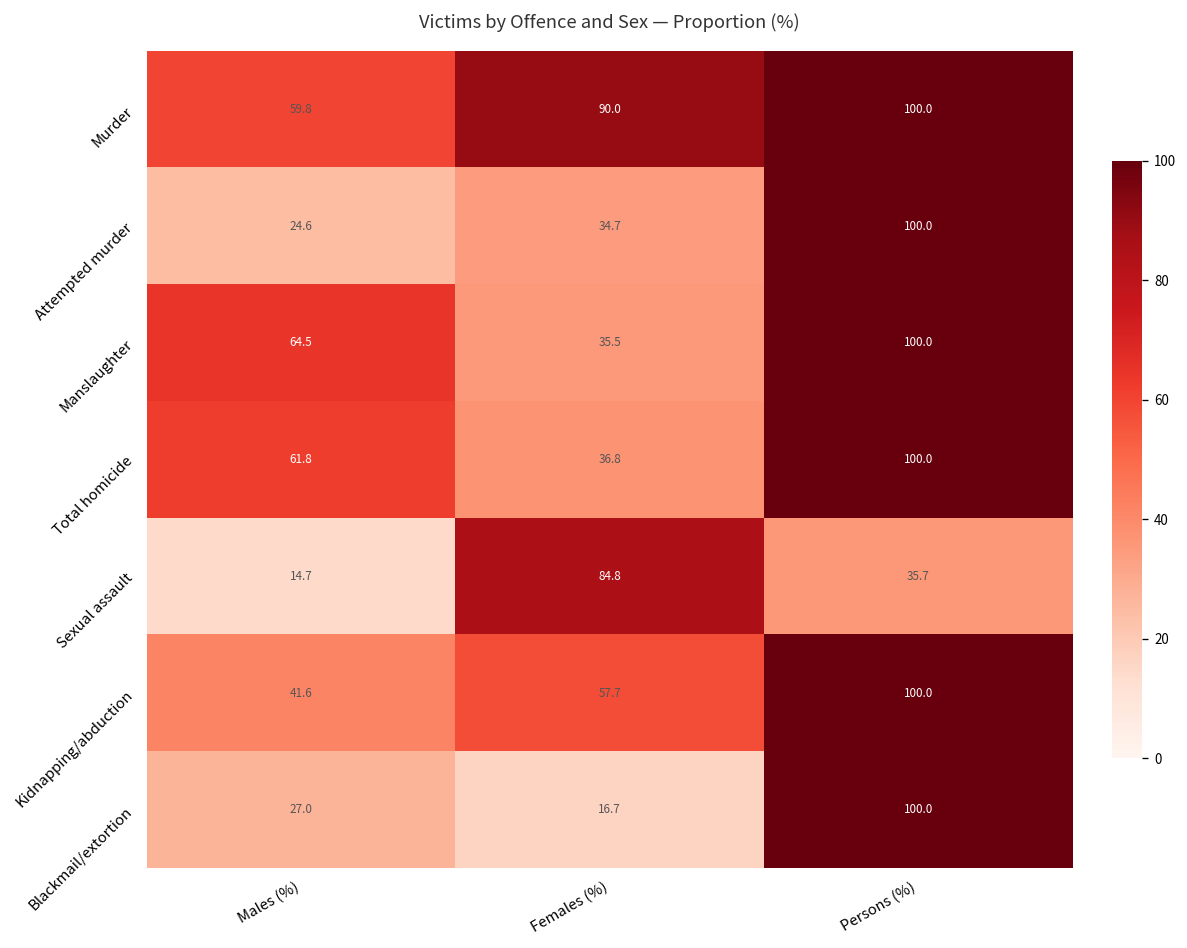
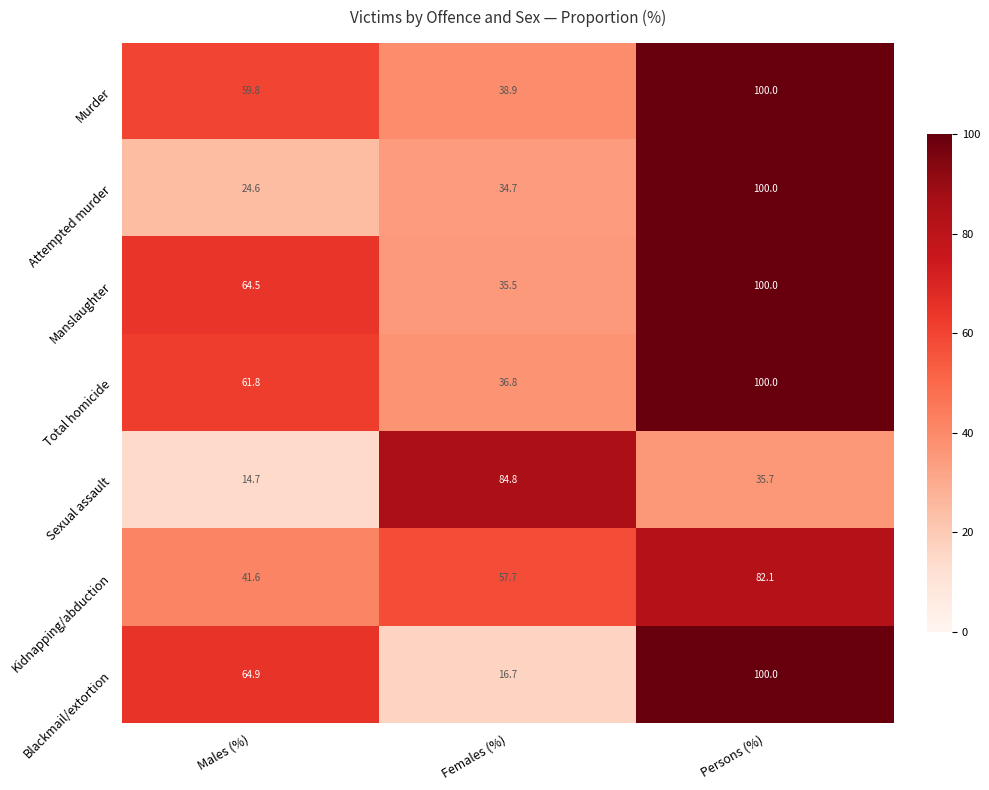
Murder, Females (%): 90.0 -> 38.9
Kidnapping/abduction, Persons (%): 100.0 -> 82.1
Blackmail/extortion, Males (%): 27.0 -> 64.9
